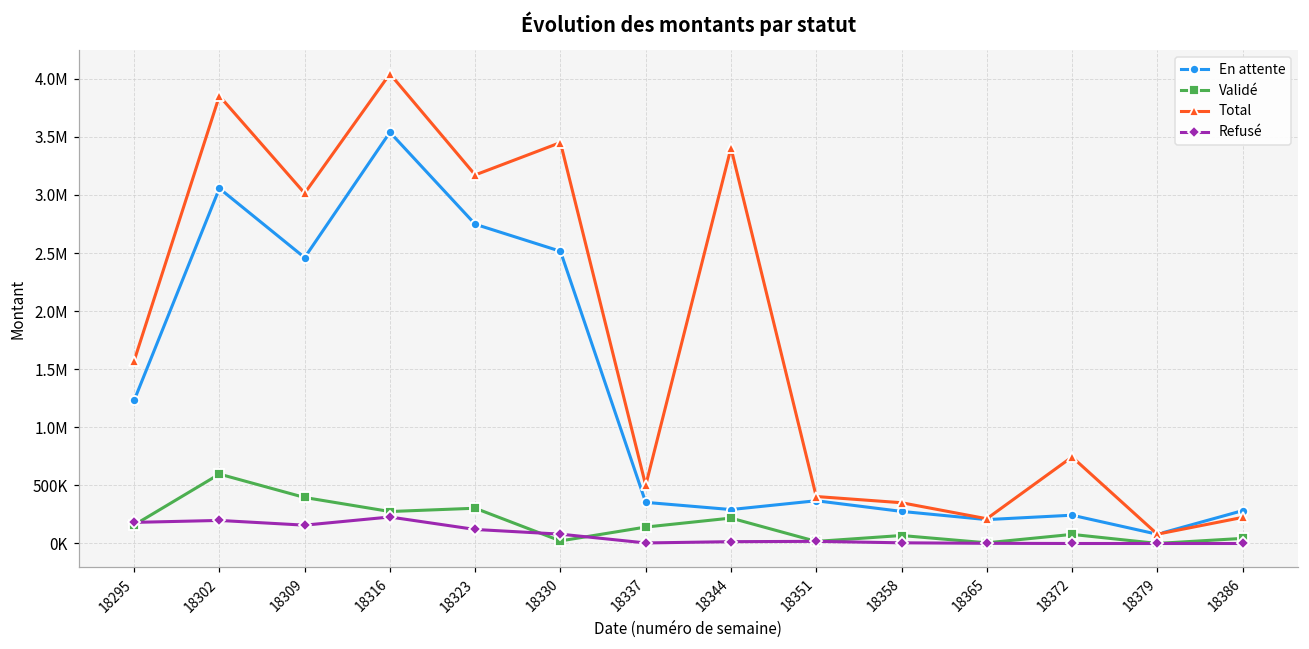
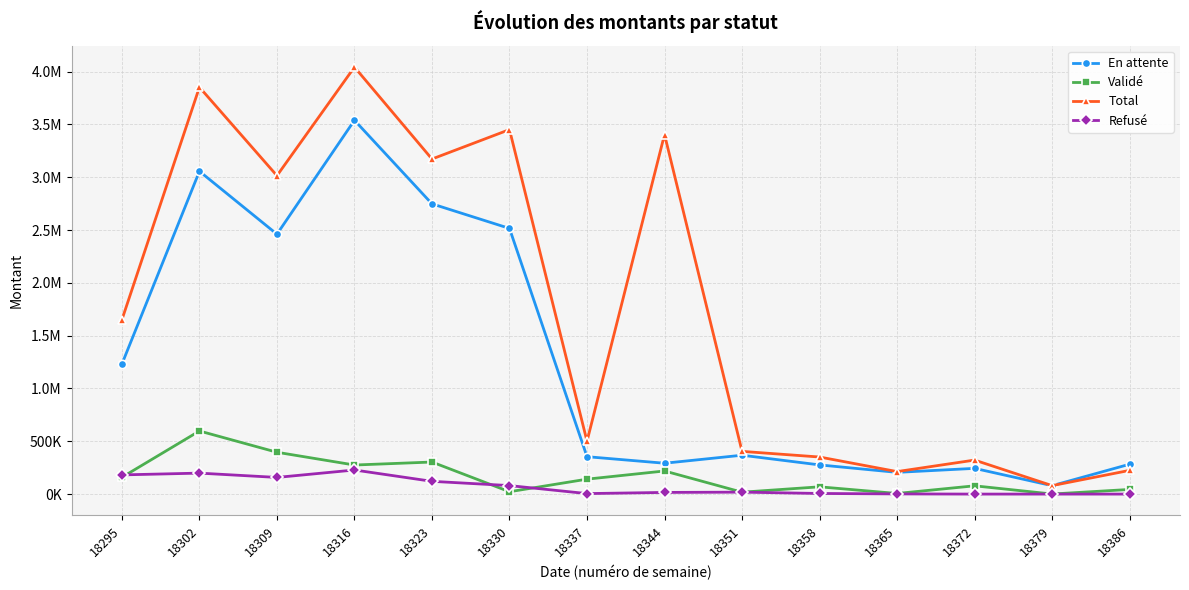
Total, 18295: 1570000 -> 1650000
Total, 18372: 750000 -> 320000
